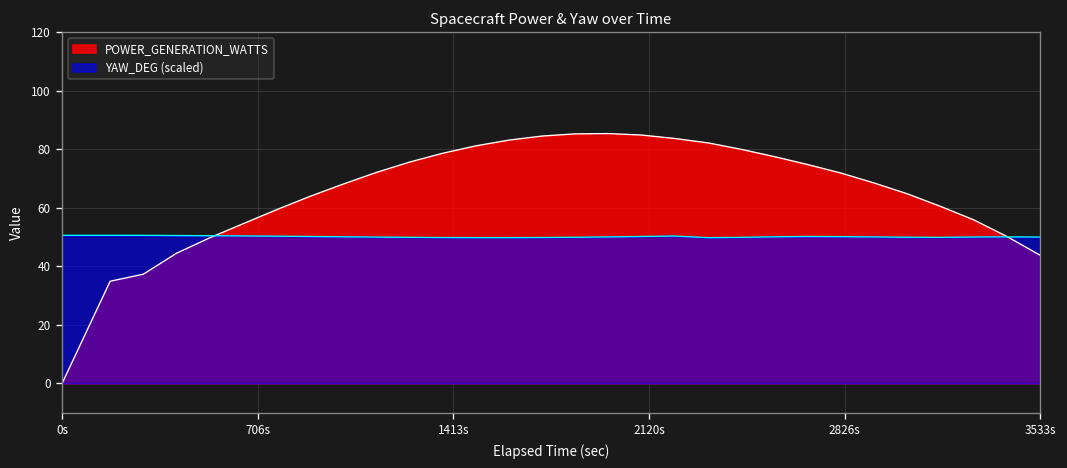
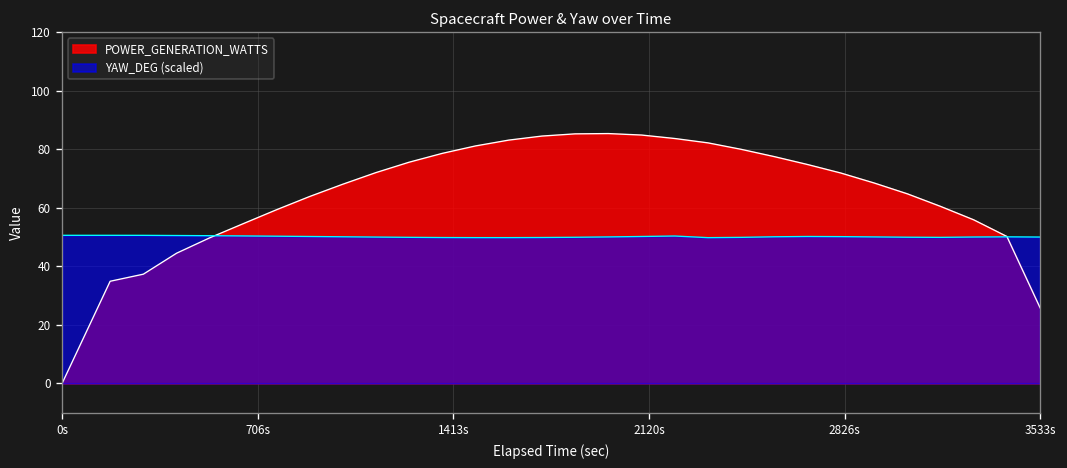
POWER_GENERATION_WATTS, 3533s: 44 -> 26
